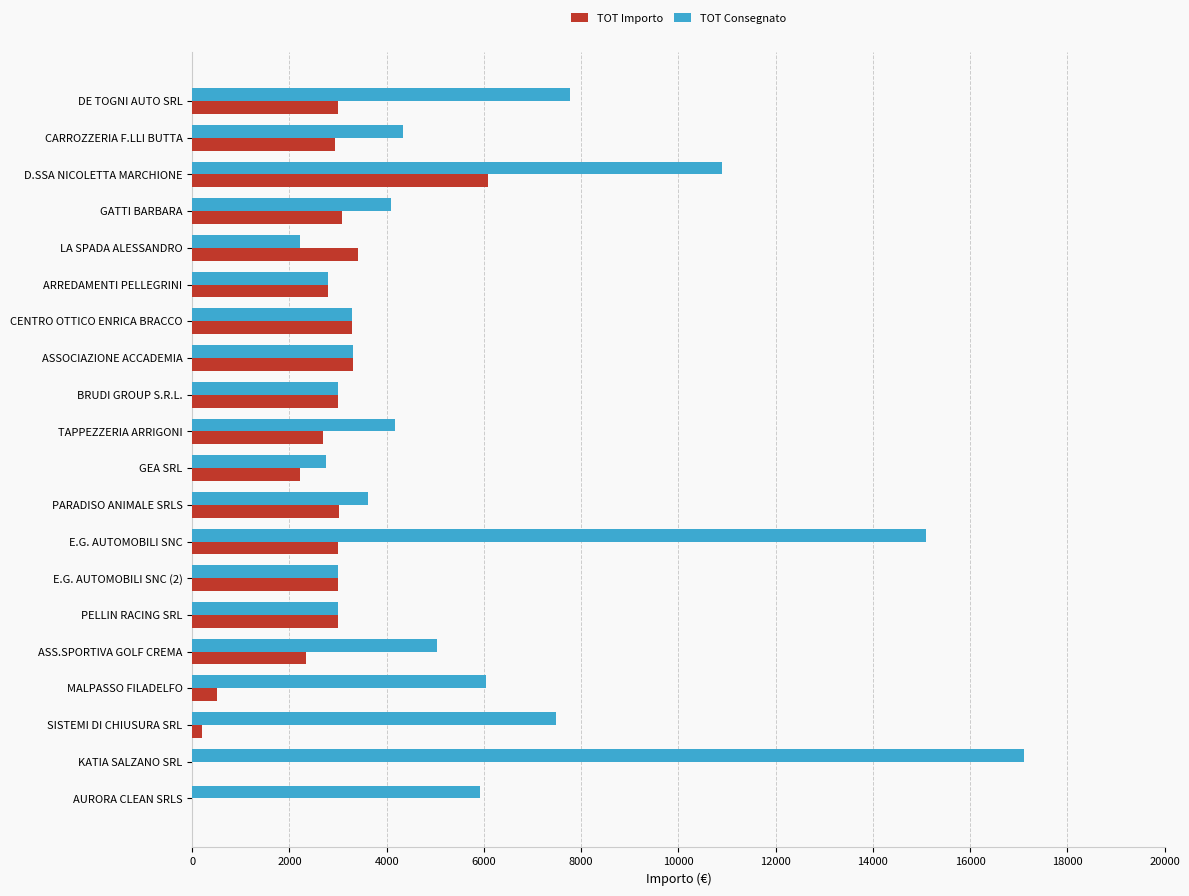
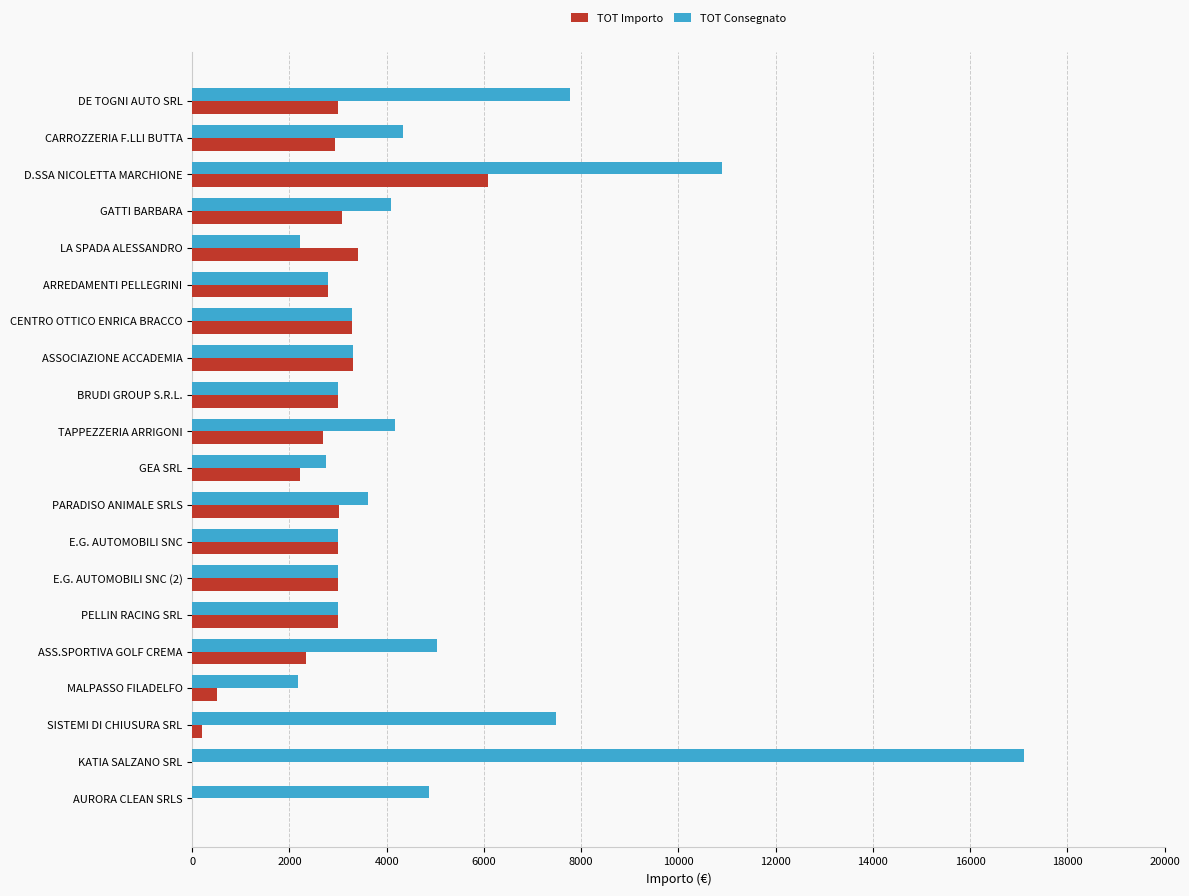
TOT Consegnato, E.G. AUTOMOBILI SNC: 15100 -> 3000
TOT Consegnato, MALPASSO FILADELFO: 6000 -> 2200
TOT Consegnato, AURORA CLEAN SRLS: 5900 -> 4900
